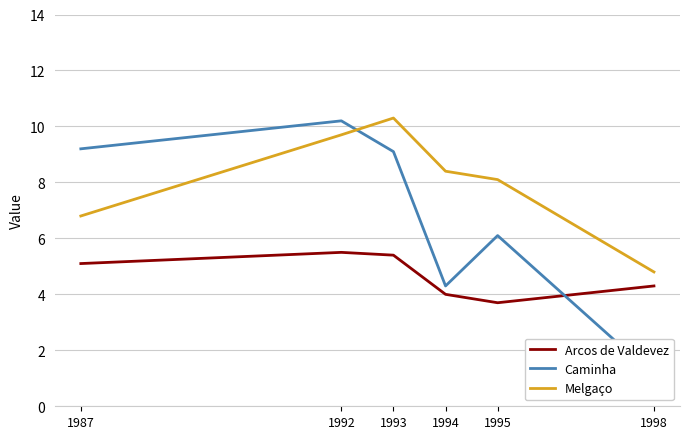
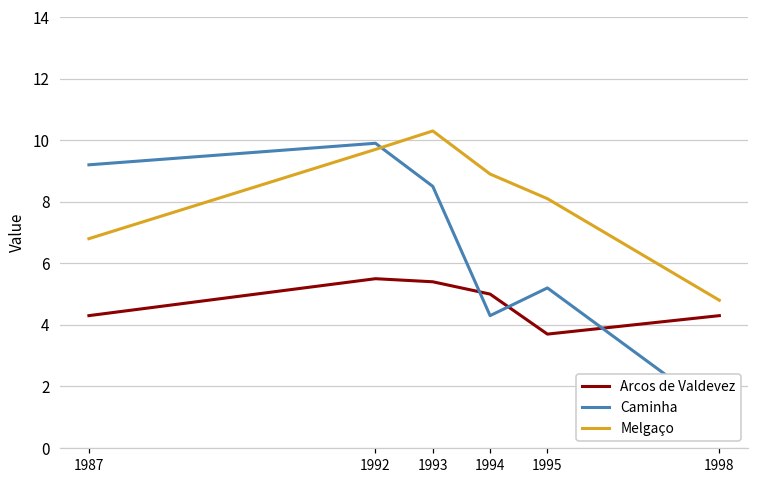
Arcos de Valdevez, 1987: 5.1 -> 4.3
Caminha, 1992: 10.2 -> 9.9
Caminha, 1993: 9.1 -> 8.5
Arcos de Valdevez, 1994: 4 -> 5
Melgaço, 1994: 8.4 -> 8.9
Caminha, 1995: 6.1 -> 5.2
